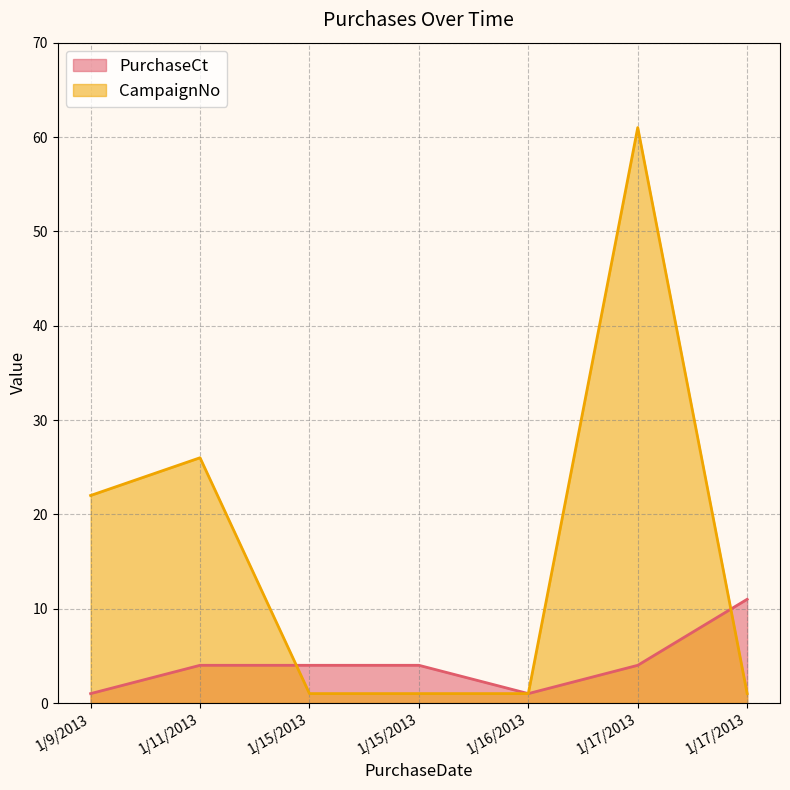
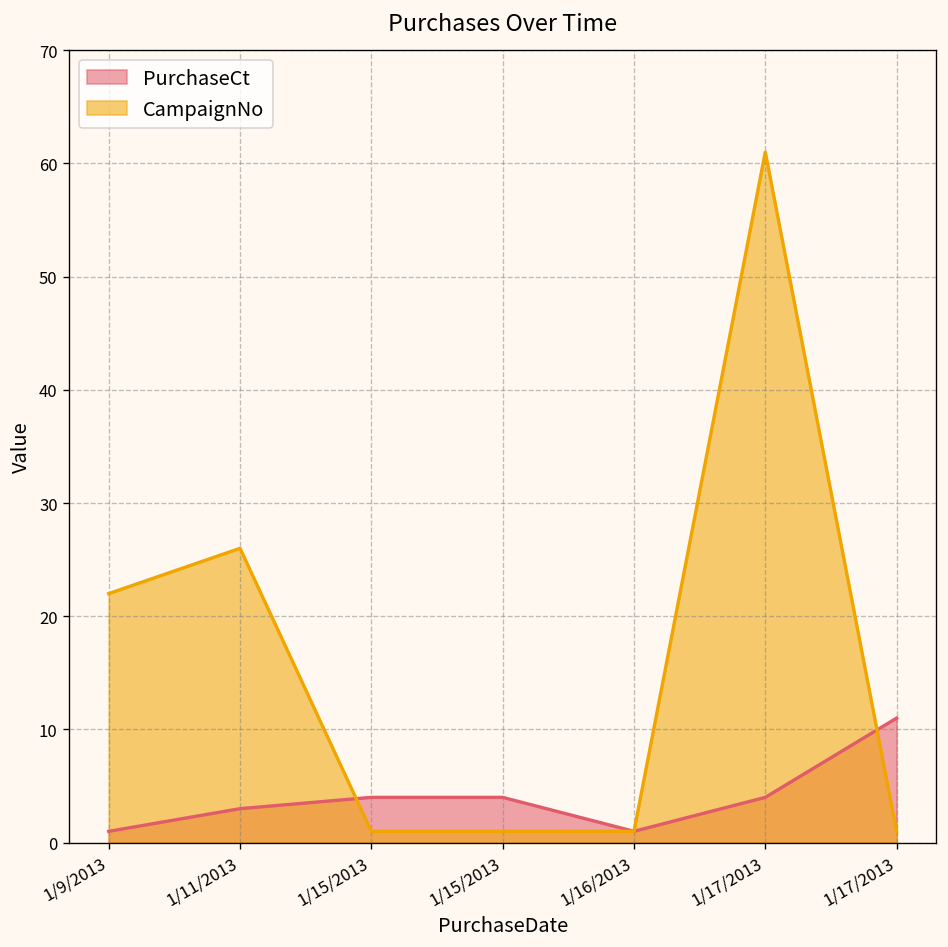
PurchaseCt, 1/11/2013: 4 -> 3
